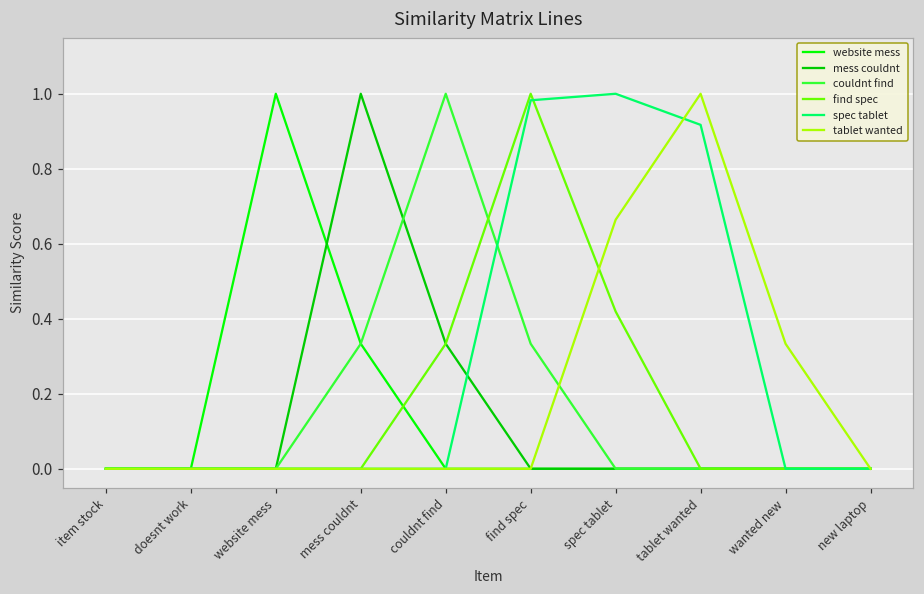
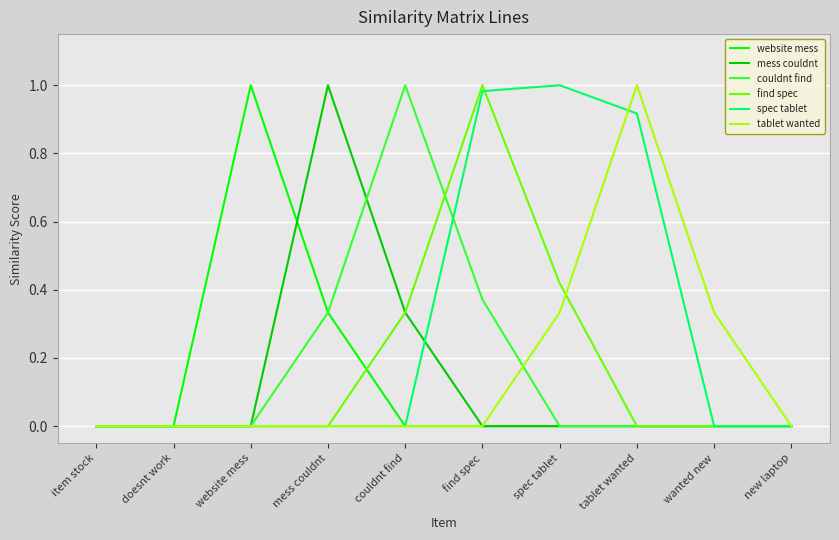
couldnt find, find spec: 0.33 -> 0.37
tablet wanted, spec tablet: 0.66 -> 0.33
